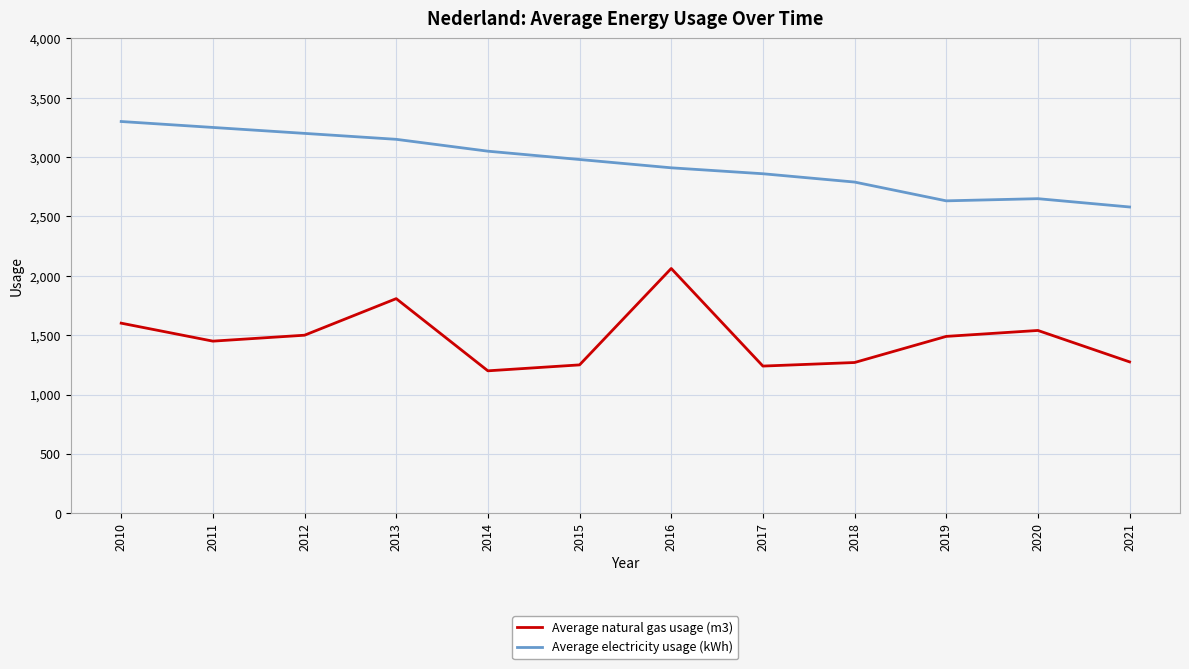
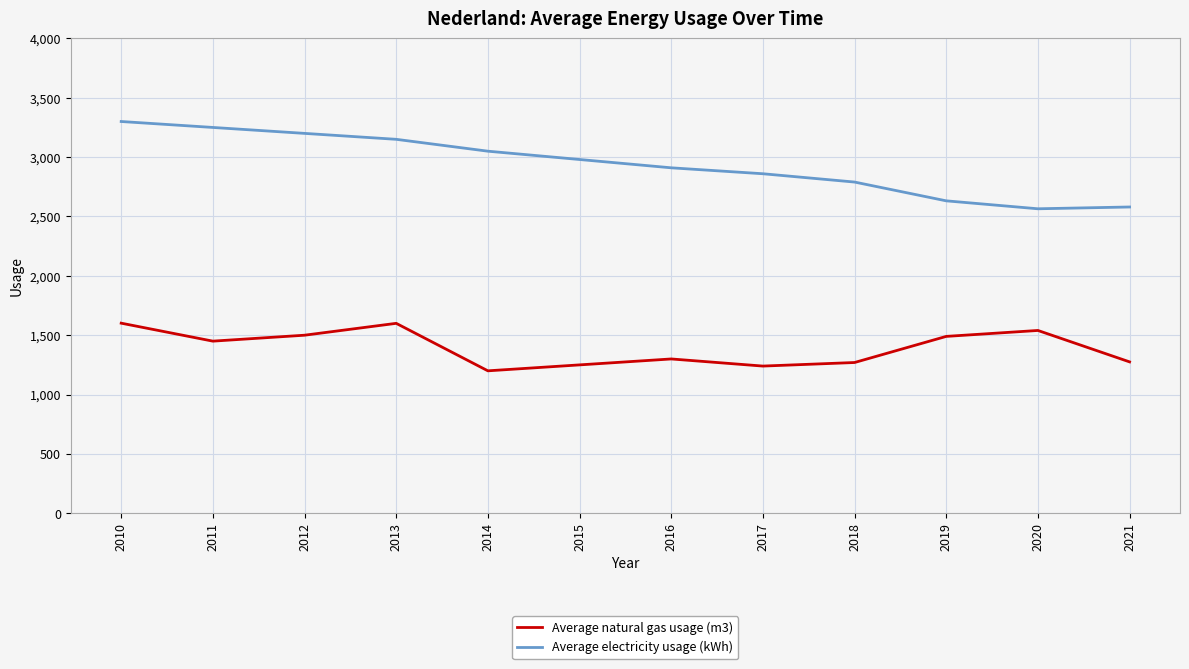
Average natural gas usage (m3), 2013: 1,810 -> 1,600
Average natural gas usage (m3), 2016: 2,060 -> 1,300
Average electricity usage (kWh), 2020: 2,650 -> 2,560
